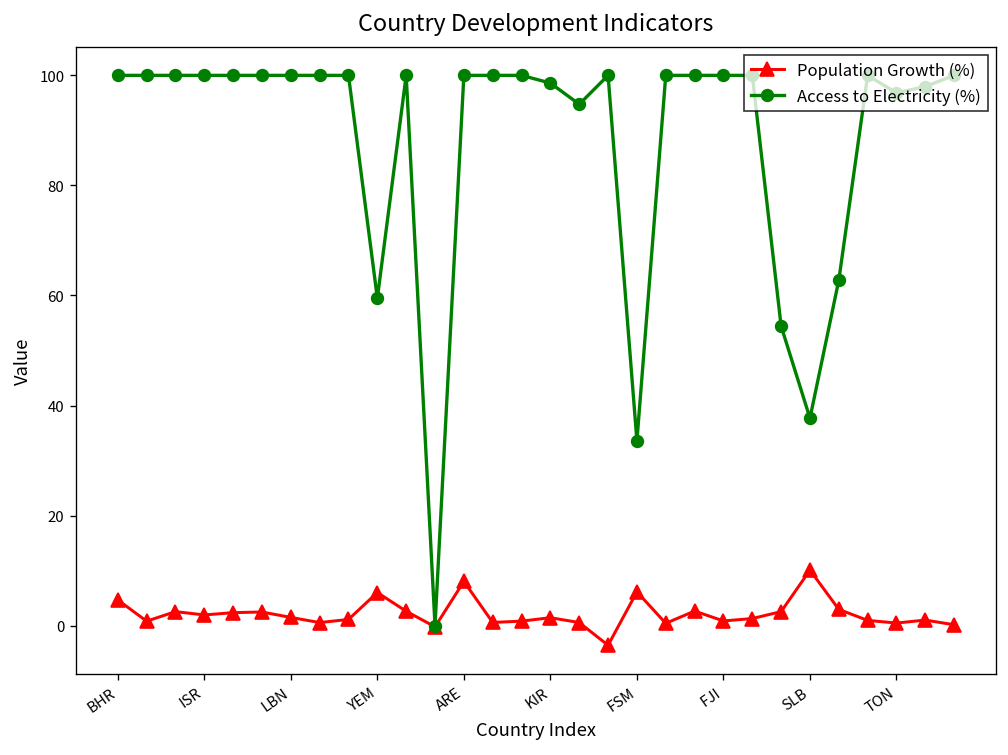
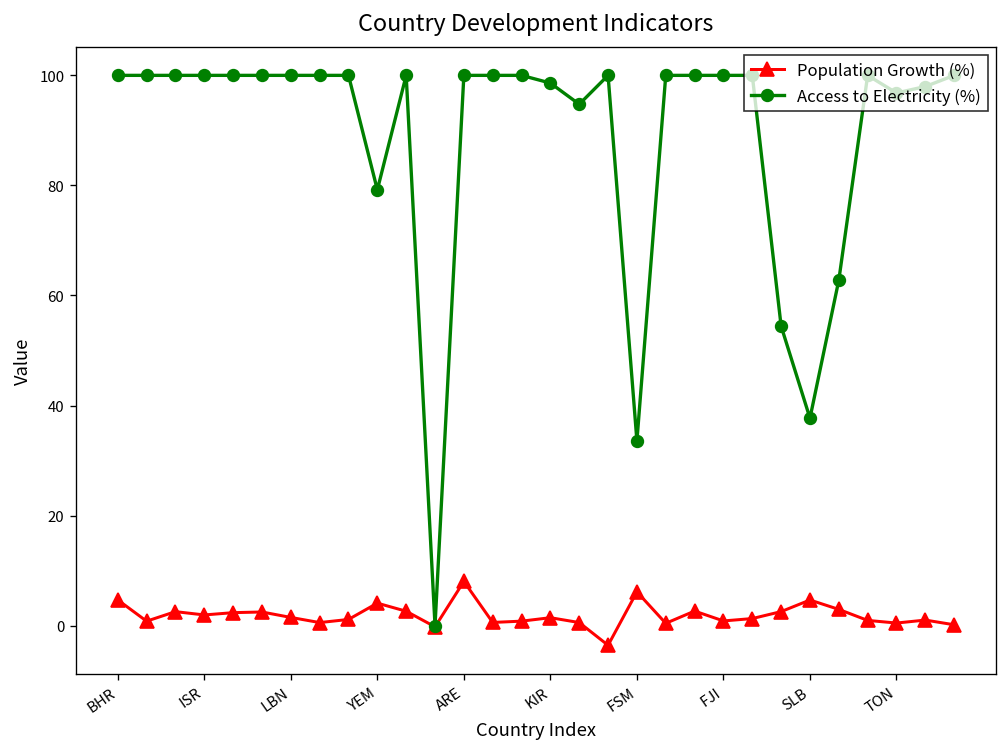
Population Growth (%), YEM: 6 -> 4
Access to Electricity (%), YEM: 60 -> 79
Population Growth (%), SLB: 10 -> 5
